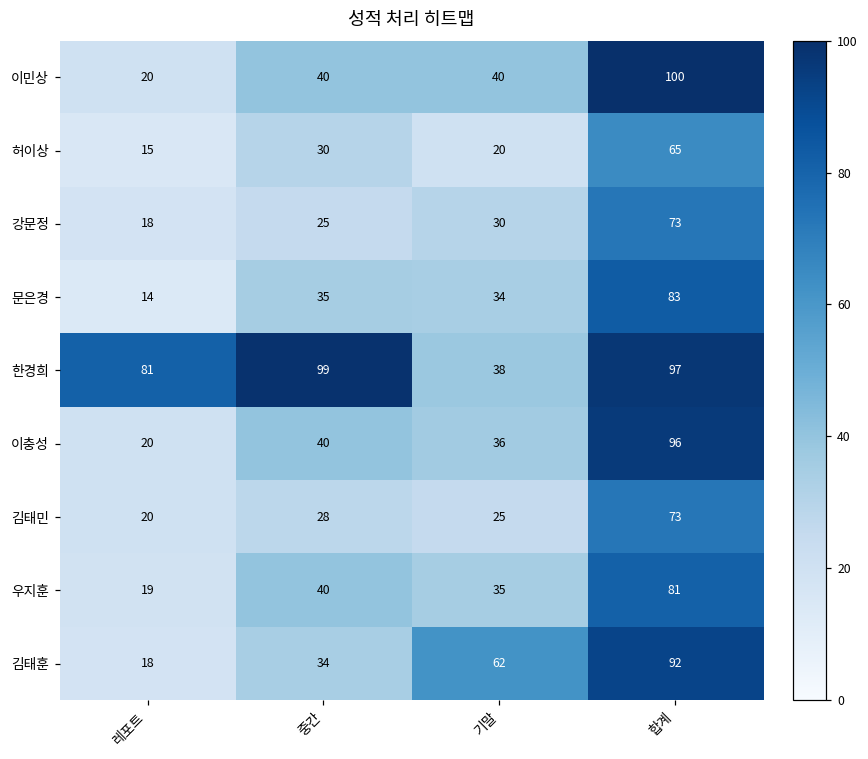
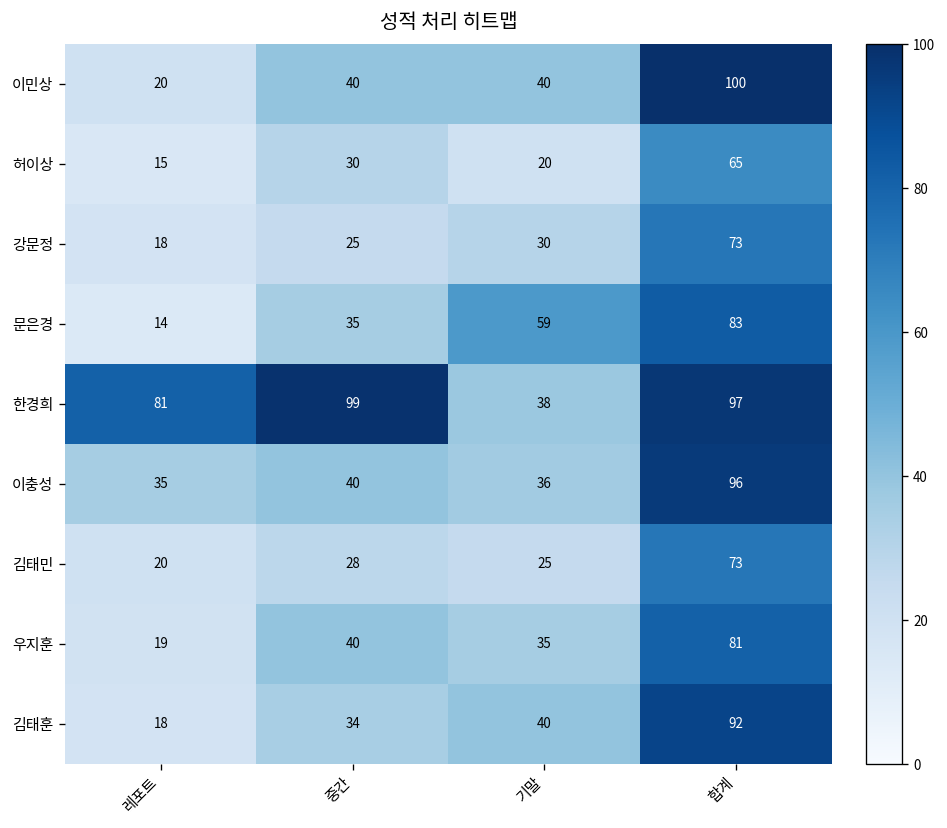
문은경, 기말: 34 -> 59
이충성, 레포트: 20 -> 35
김태훈, 기말: 62 -> 40
